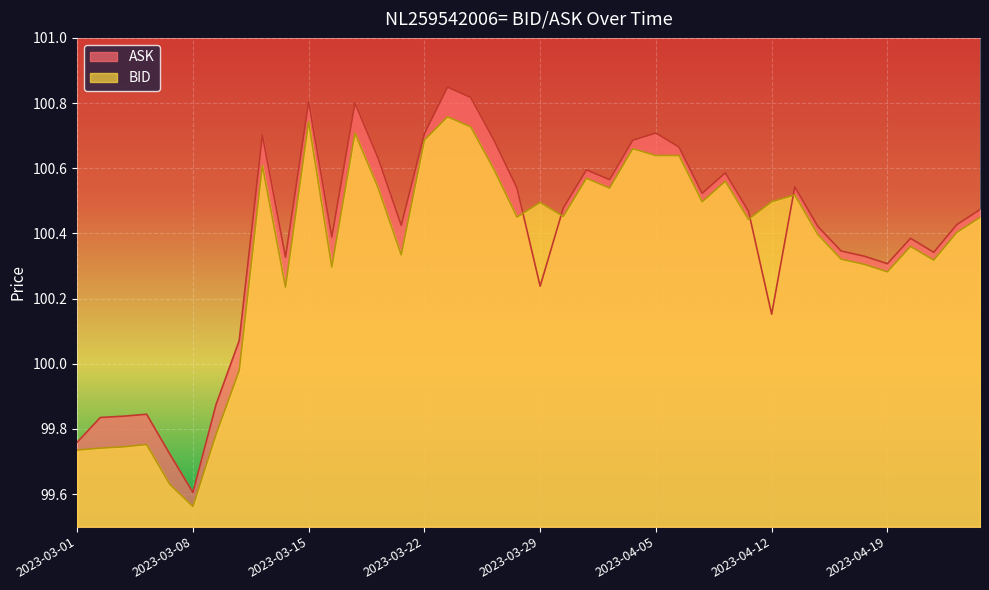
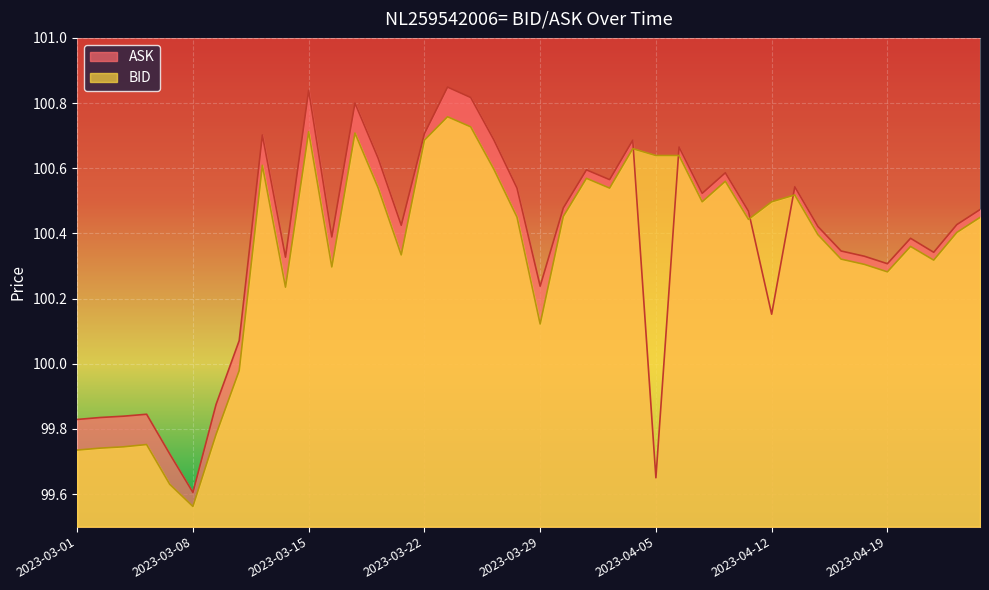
ASK, 2023-03-01: 99.76 -> 99.83
ASK, 2023-03-15: 100.81 -> 100.84
BID, 2023-03-15: 100.74 -> 100.71
BID, 2023-03-29: 100.50 -> 100.12
ASK, 2023-04-05: 100.71 -> 99.65
